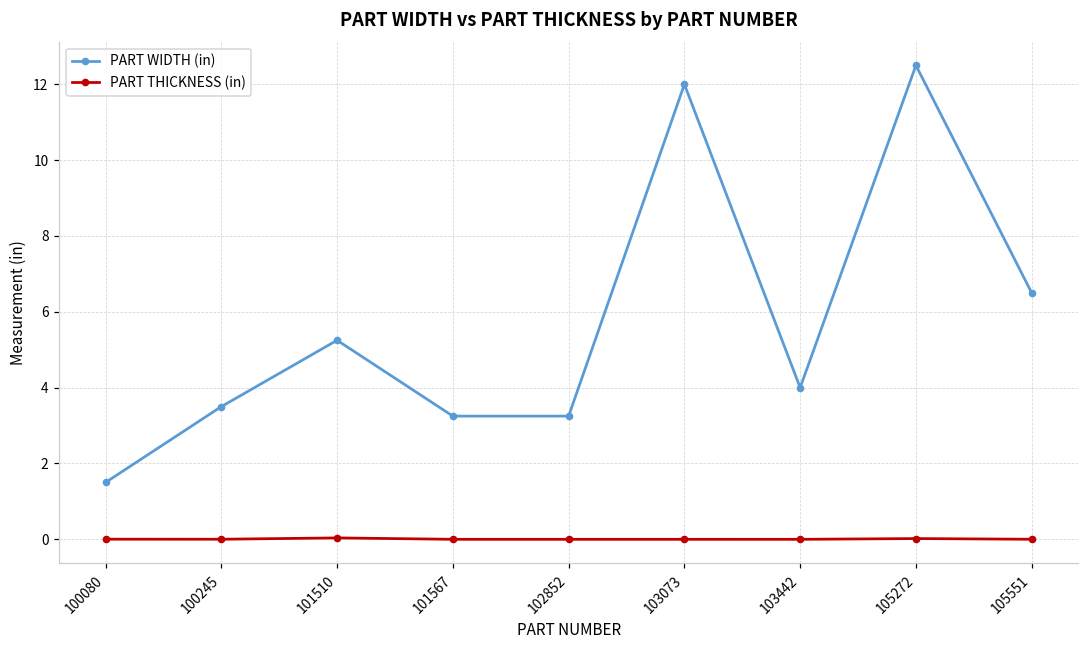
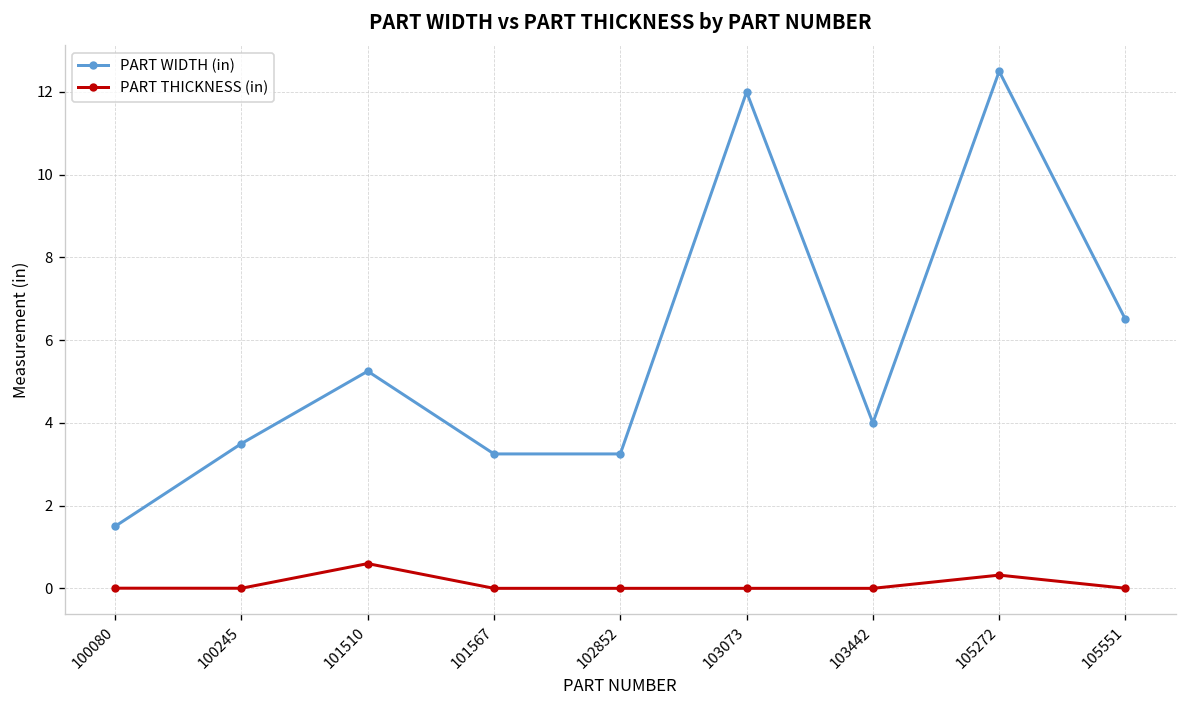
PART THICKNESS (in), 101510: 0.0 -> 0.6
PART THICKNESS (in), 105272: 0.0 -> 0.3
